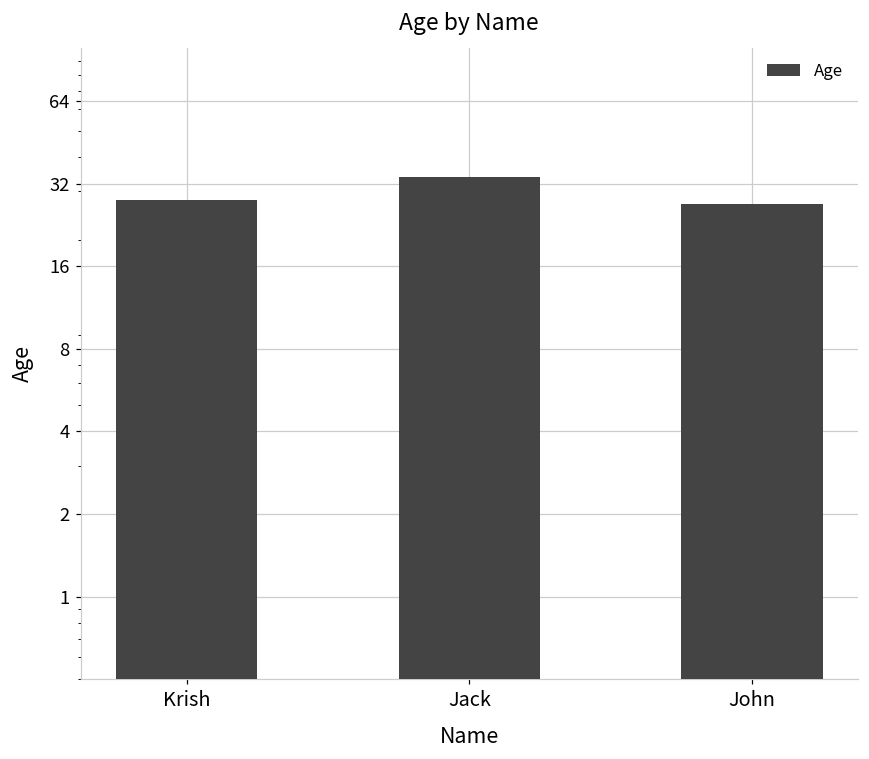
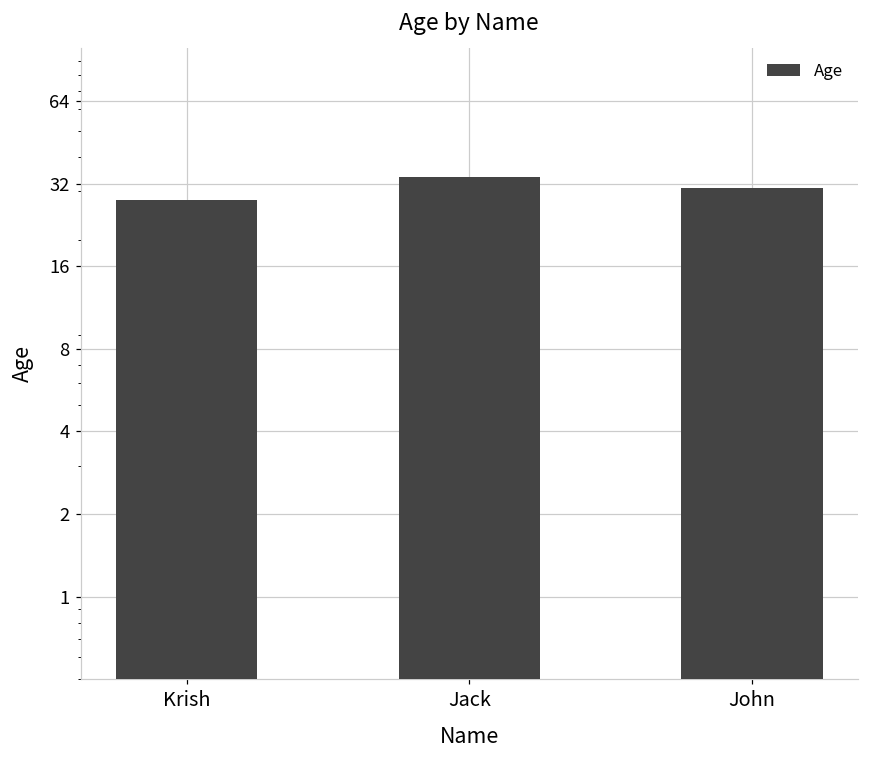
John: 27 -> 31
